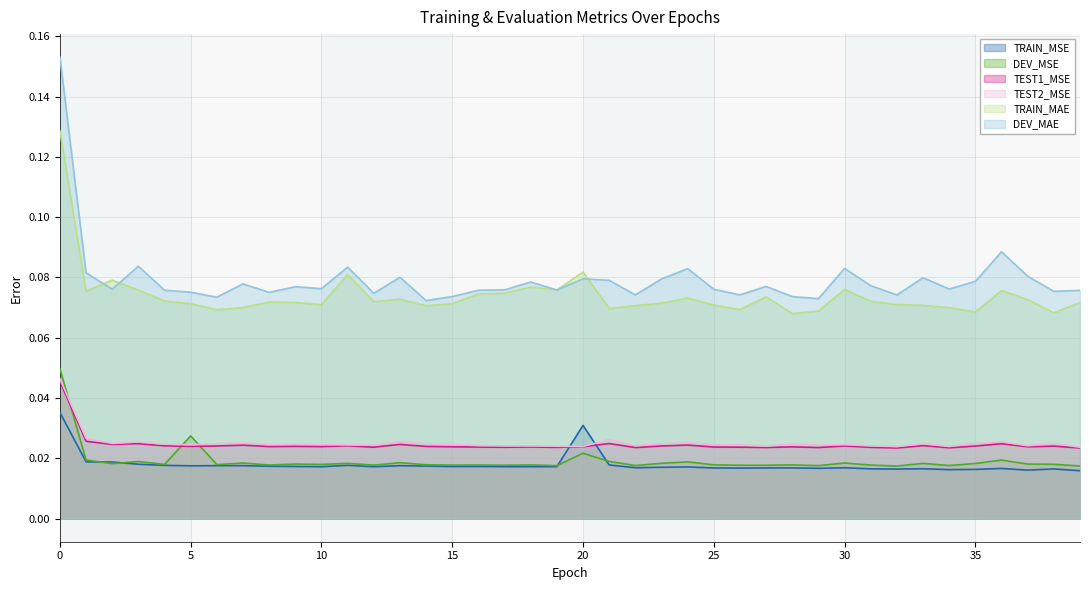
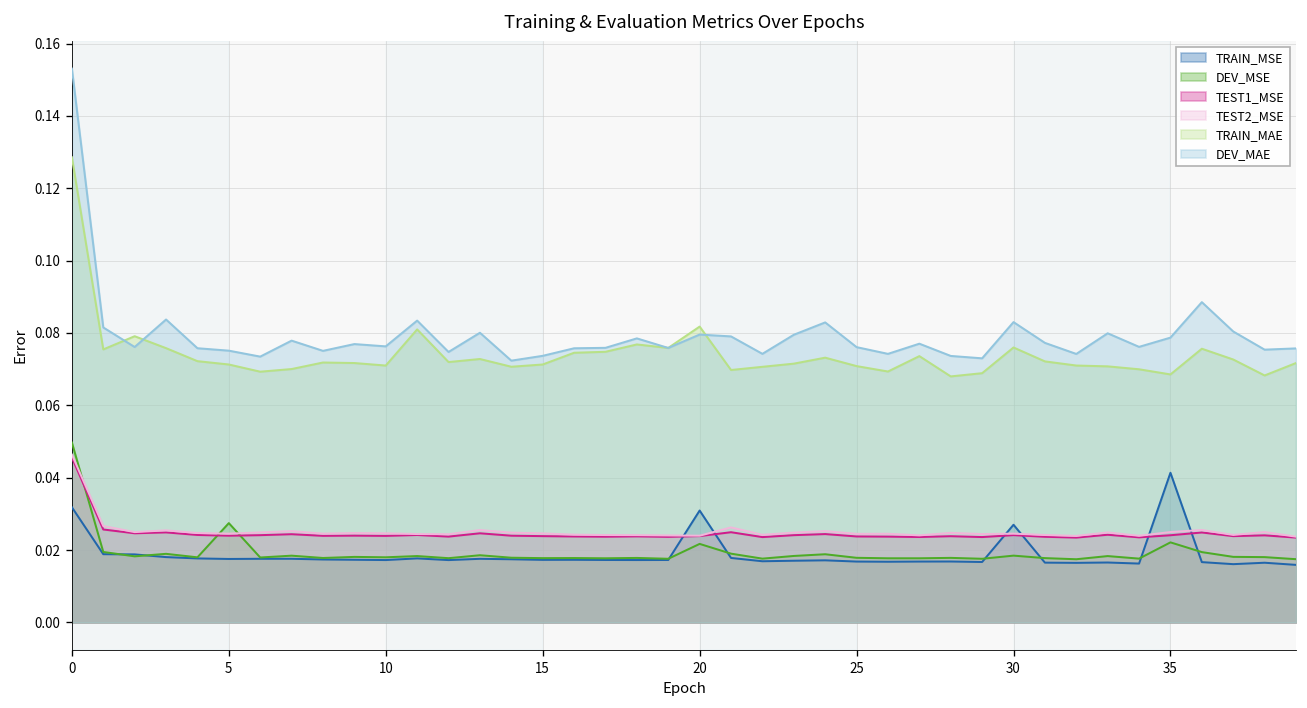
TRAIN_MSE, 0: 0.035 -> 0.032
TRAIN_MSE, 30: 0.017 -> 0.027
TRAIN_MSE, 35: 0.016 -> 0.041
DEV_MSE, 35: 0.018 -> 0.022
